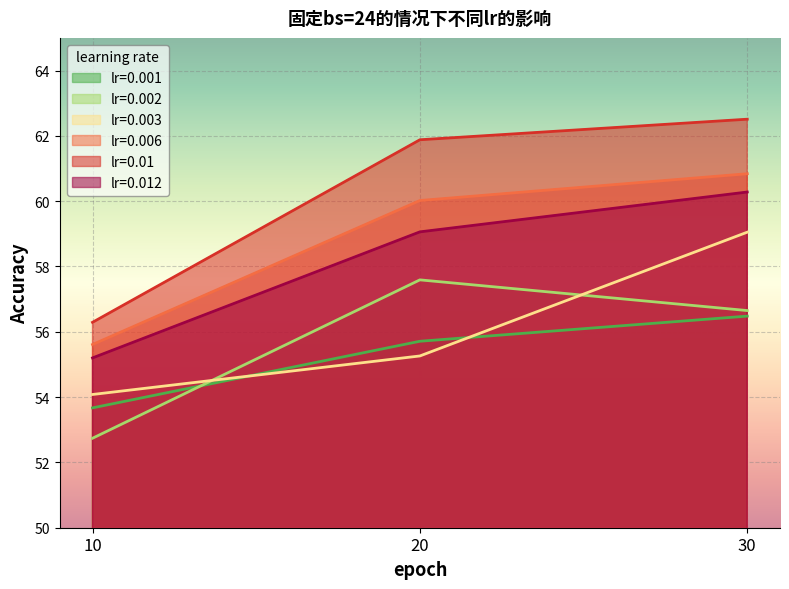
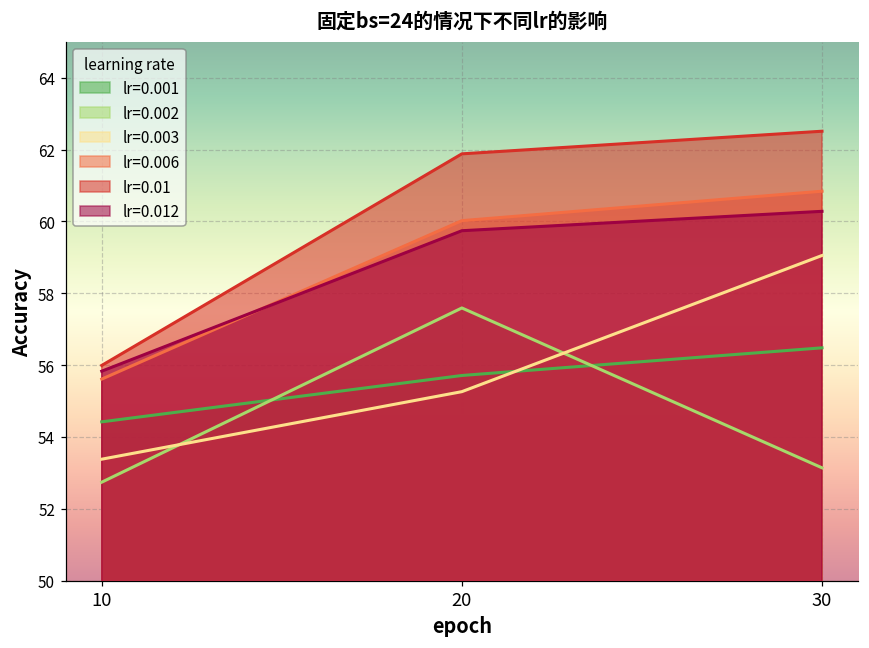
lr=0.001, 10: 53.7 -> 54.4
lr=0.003, 10: 54.1 -> 53.4
lr=0.01, 10: 56.3 -> 56.0
lr=0.012, 10: 55.2 -> 55.8
lr=0.012, 20: 59.1 -> 59.7
lr=0.002, 30: 56.7 -> 53.1
